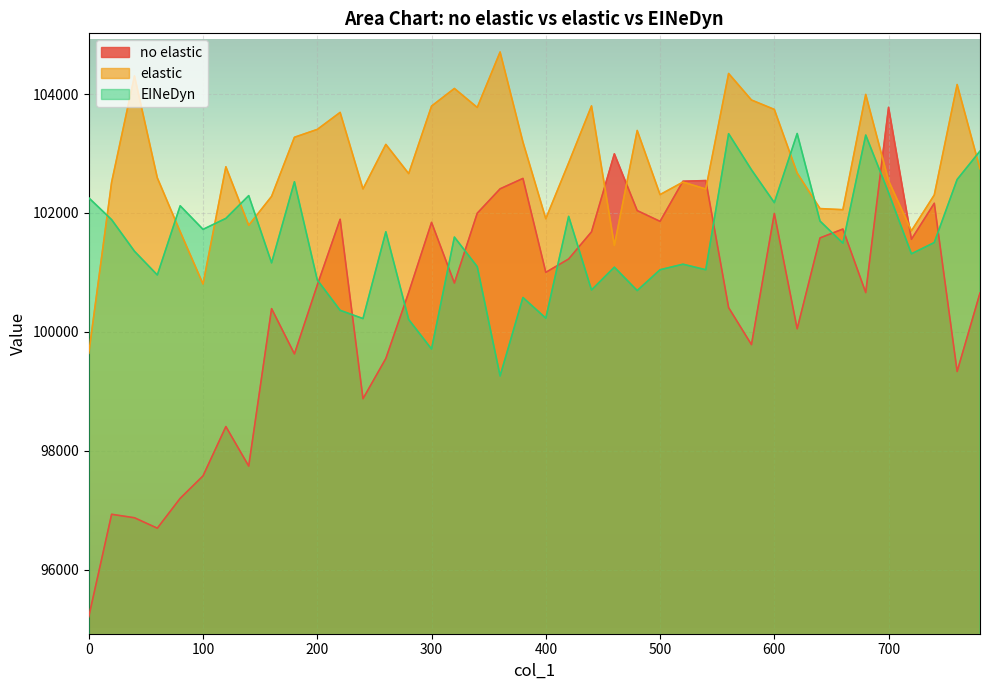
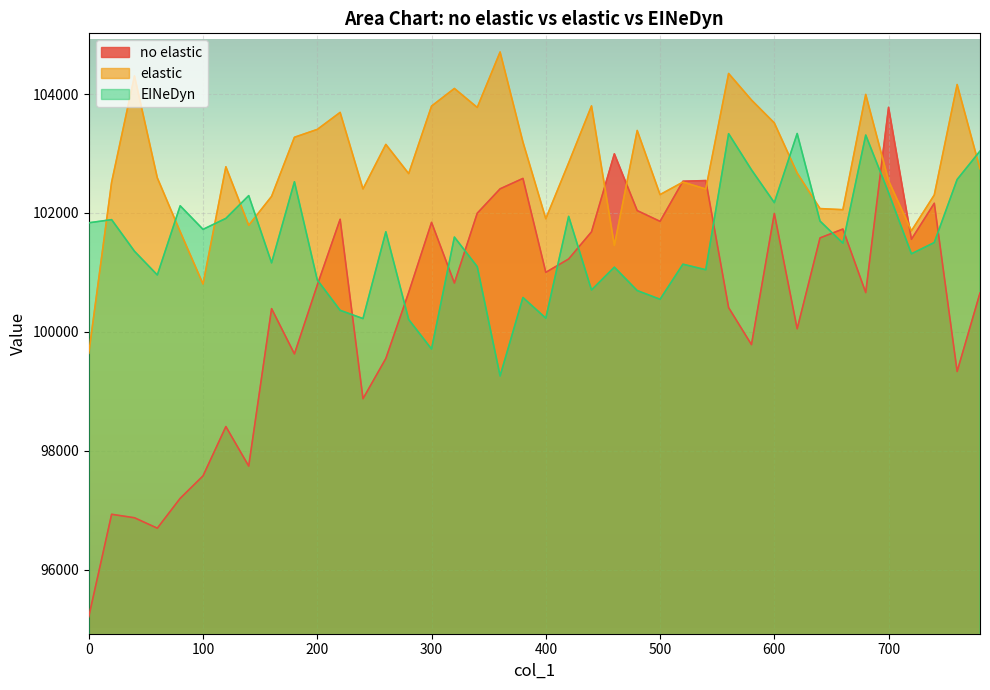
EINeDyn, 0: 102300 -> 101800
EINeDyn, 500: 101000 -> 100500
elastic, 600: 103700 -> 103500
